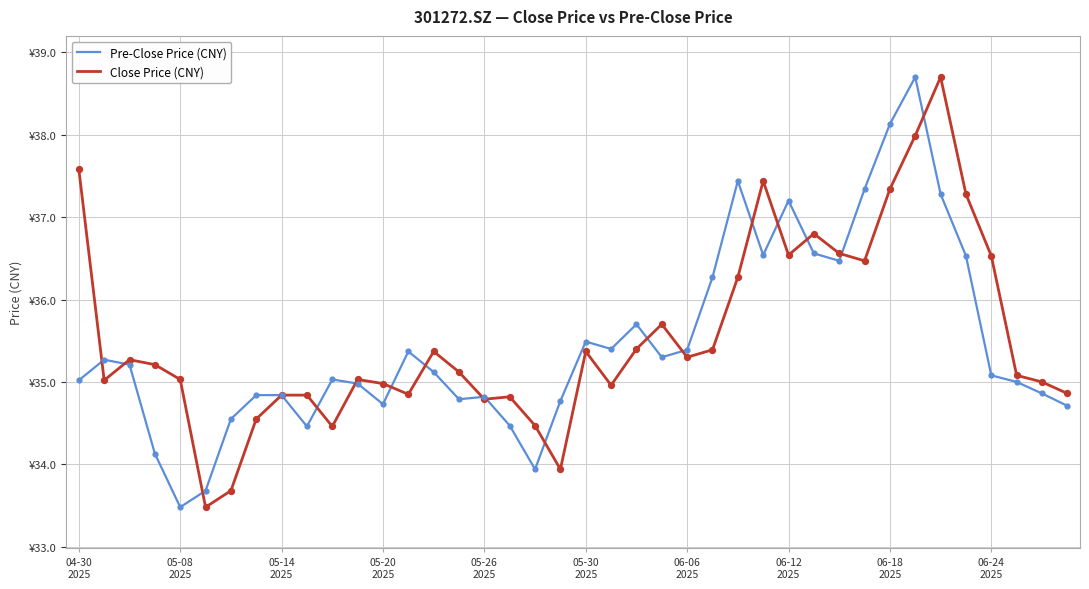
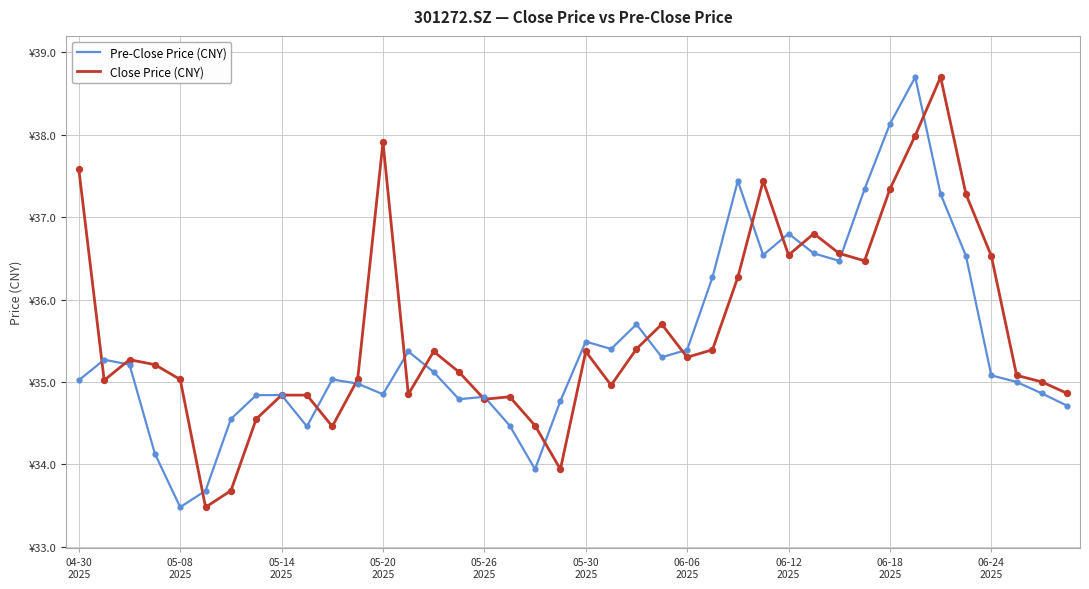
Pre-Close Price (CNY), 05-20 2025: ¥34.7 -> ¥34.9
Close Price (CNY), 05-20 2025: ¥35.0 -> ¥37.9
Pre-Close Price (CNY), 06-12 2025: ¥37.2 -> ¥36.8
